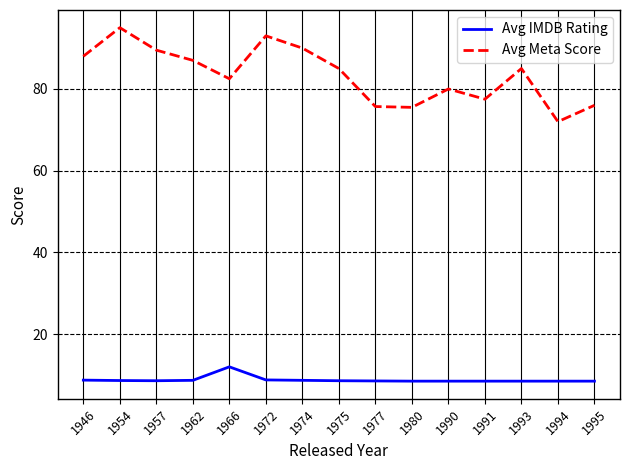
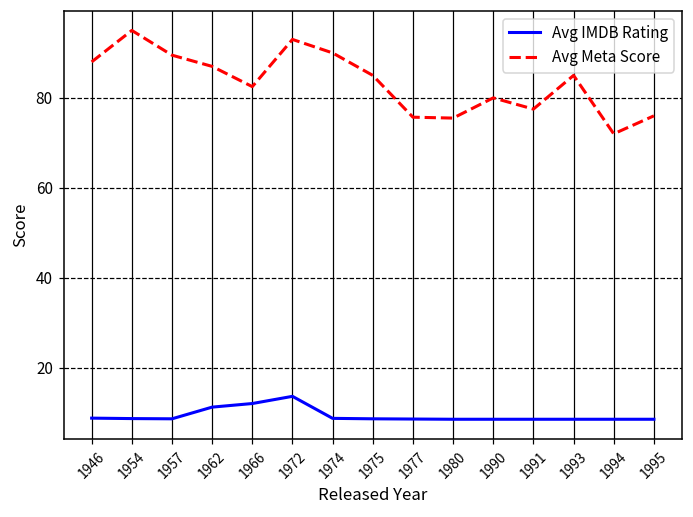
Avg IMDB Rating, 1962: 9 -> 11
Avg IMDB Rating, 1972: 9 -> 14
